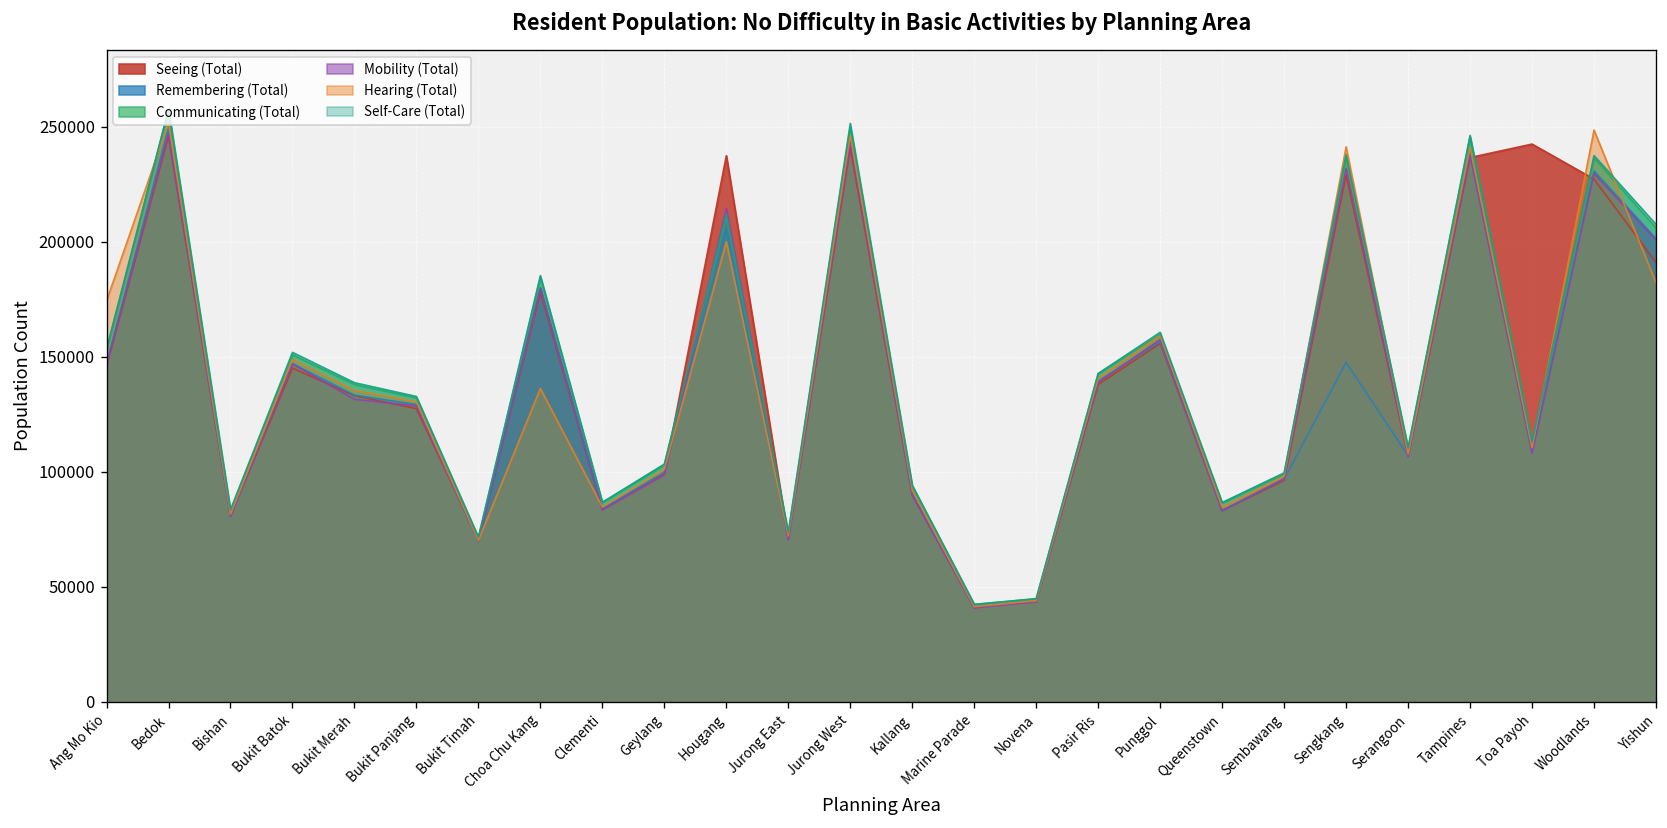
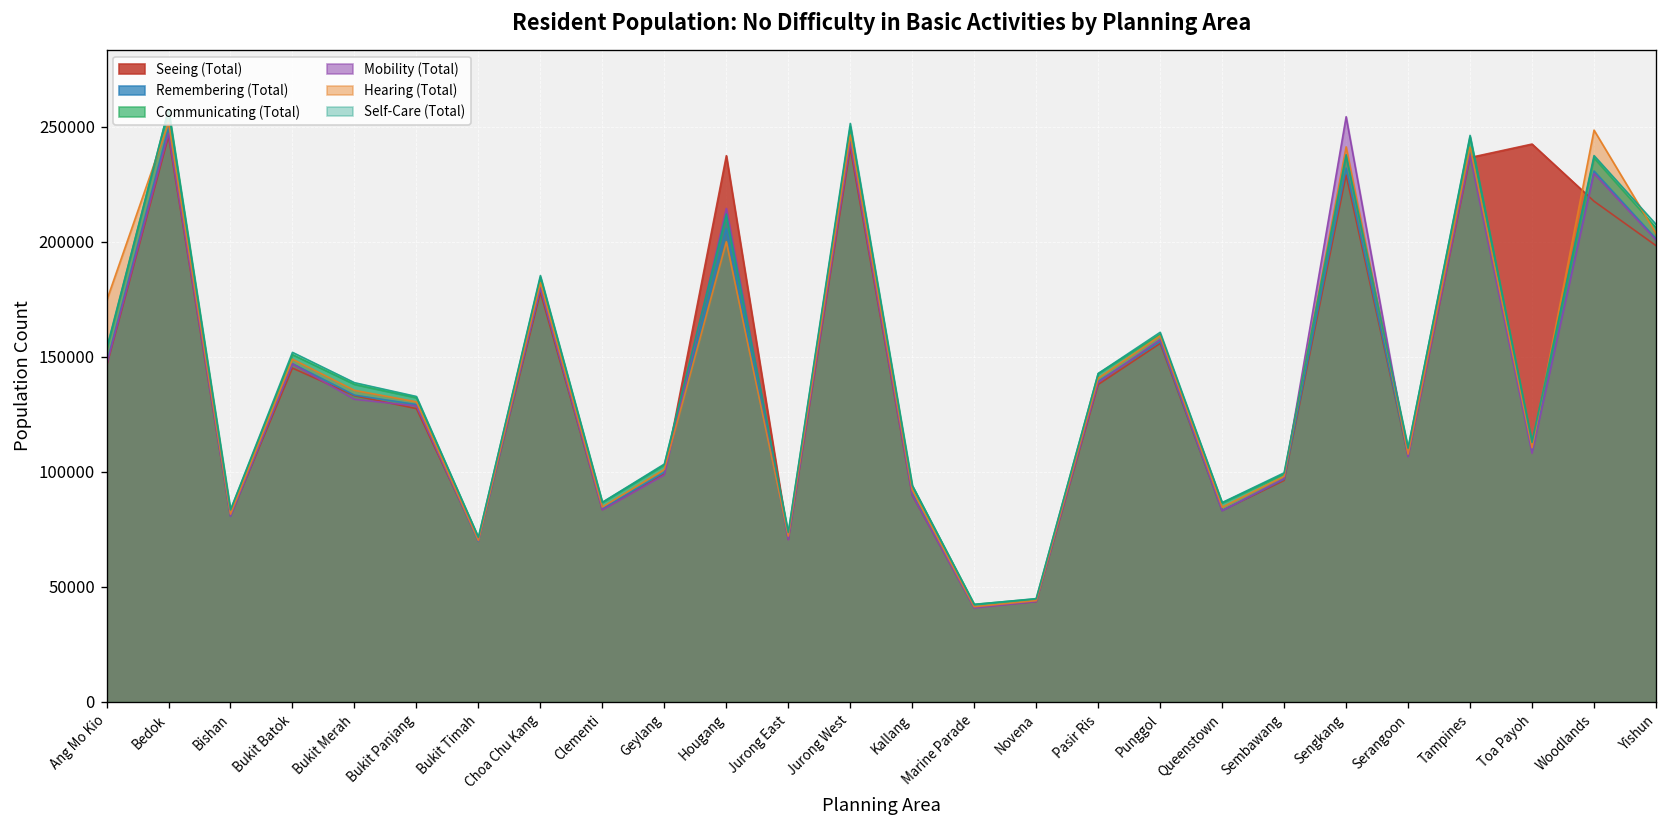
Hearing (Total), Choa Chu Kang: 136000 -> 182000
Remembering (Total), Sengkang: 148000 -> 232000
Mobility (Total), Sengkang: 232000 -> 254000
Seeing (Total), Woodlands: 227000 -> 218000
Seeing (Total), Yishun: 191000 -> 198000
Hearing (Total), Yishun: 182000 -> 204000
